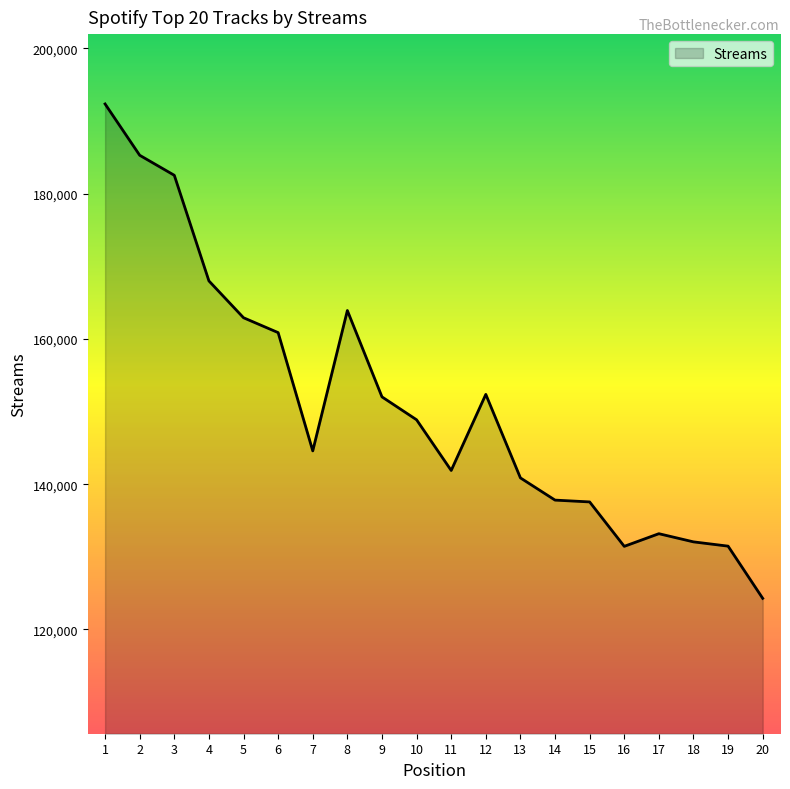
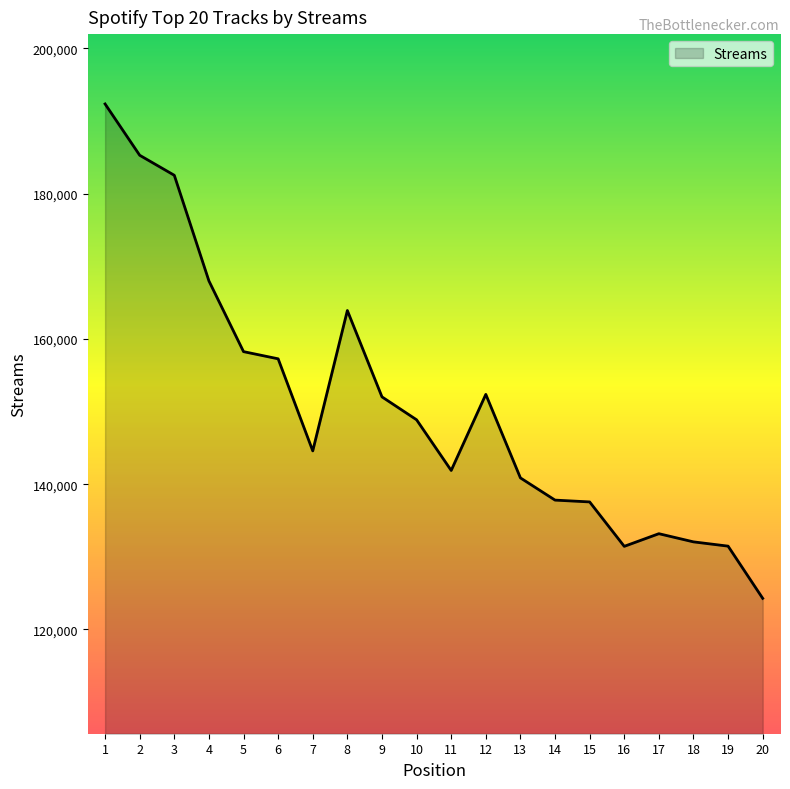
5: 163,000 -> 158,000
6: 161,000 -> 157,000
